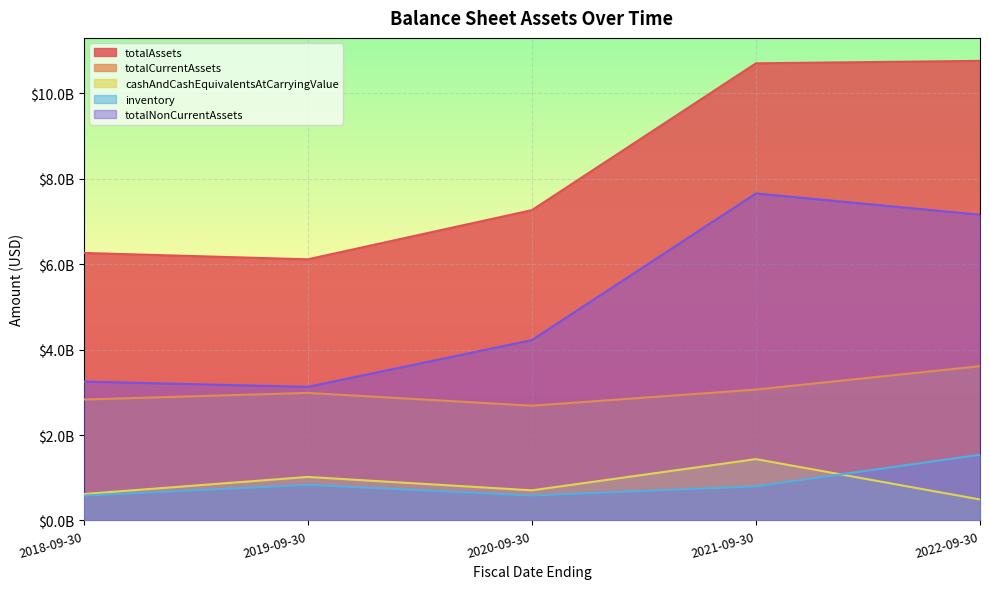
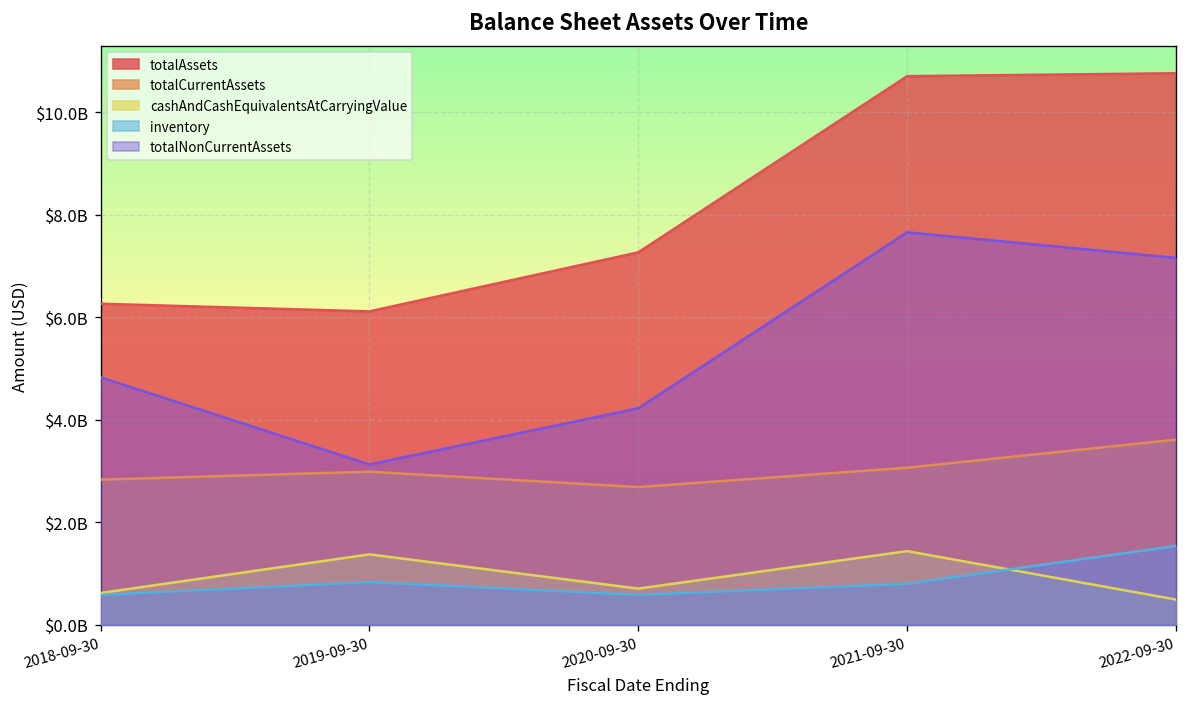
totalNonCurrentAssets, 2018-09-30: $3300000000 -> $4800000000
cashAndCashEquivalentsAtCarryingValue, 2019-09-30: $1000000000 -> $1400000000
